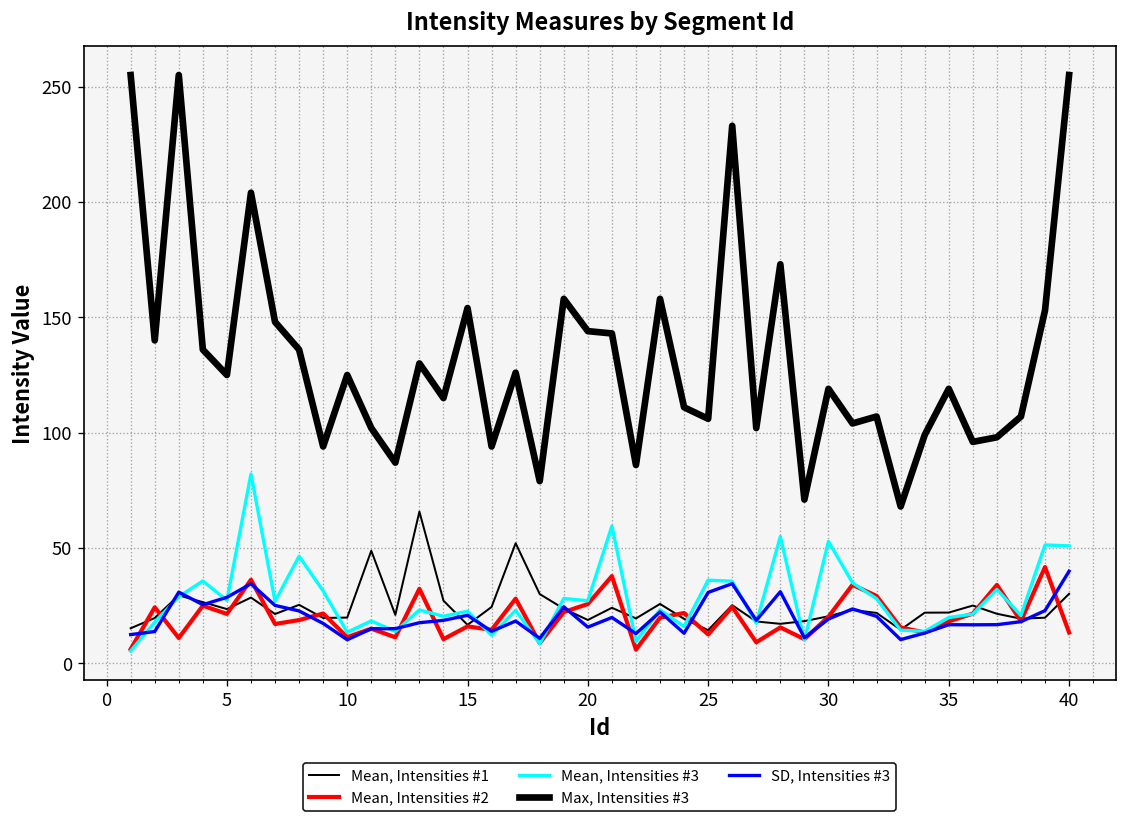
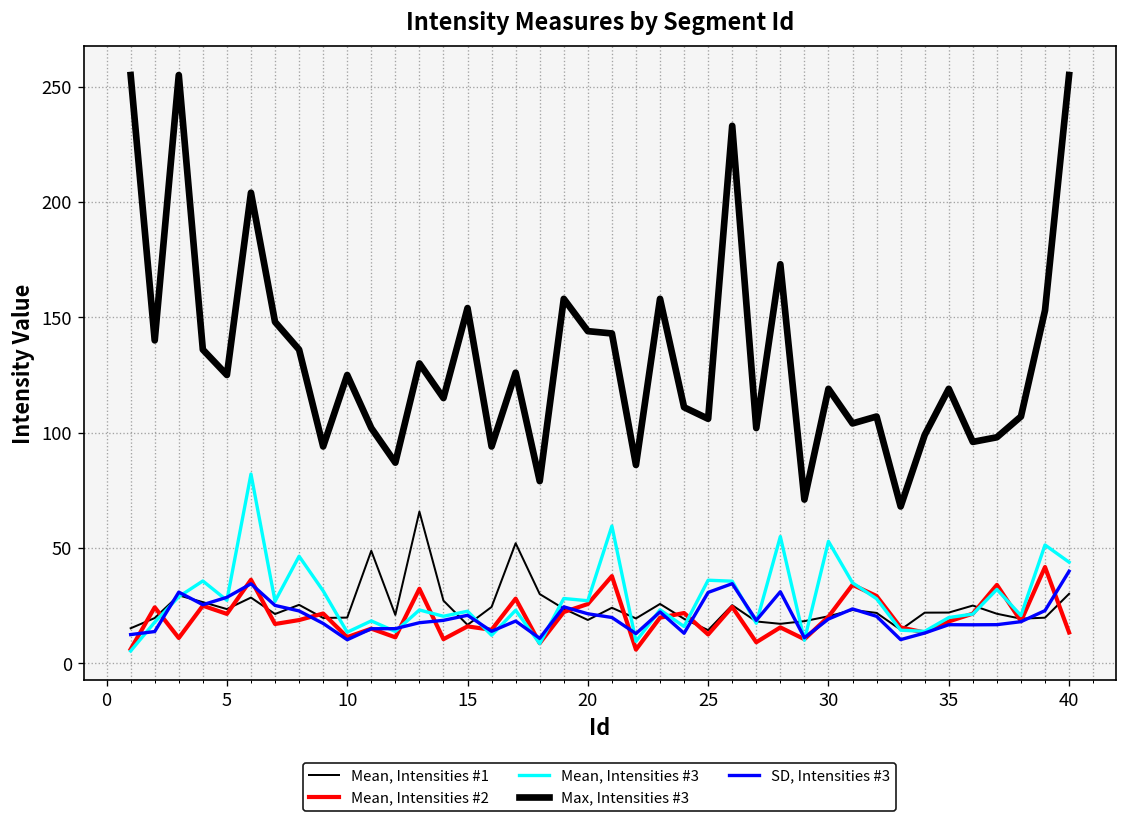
SD, Intensities #3, 20: 16 -> 21
Mean, Intensities #3, 40: 51 -> 44
